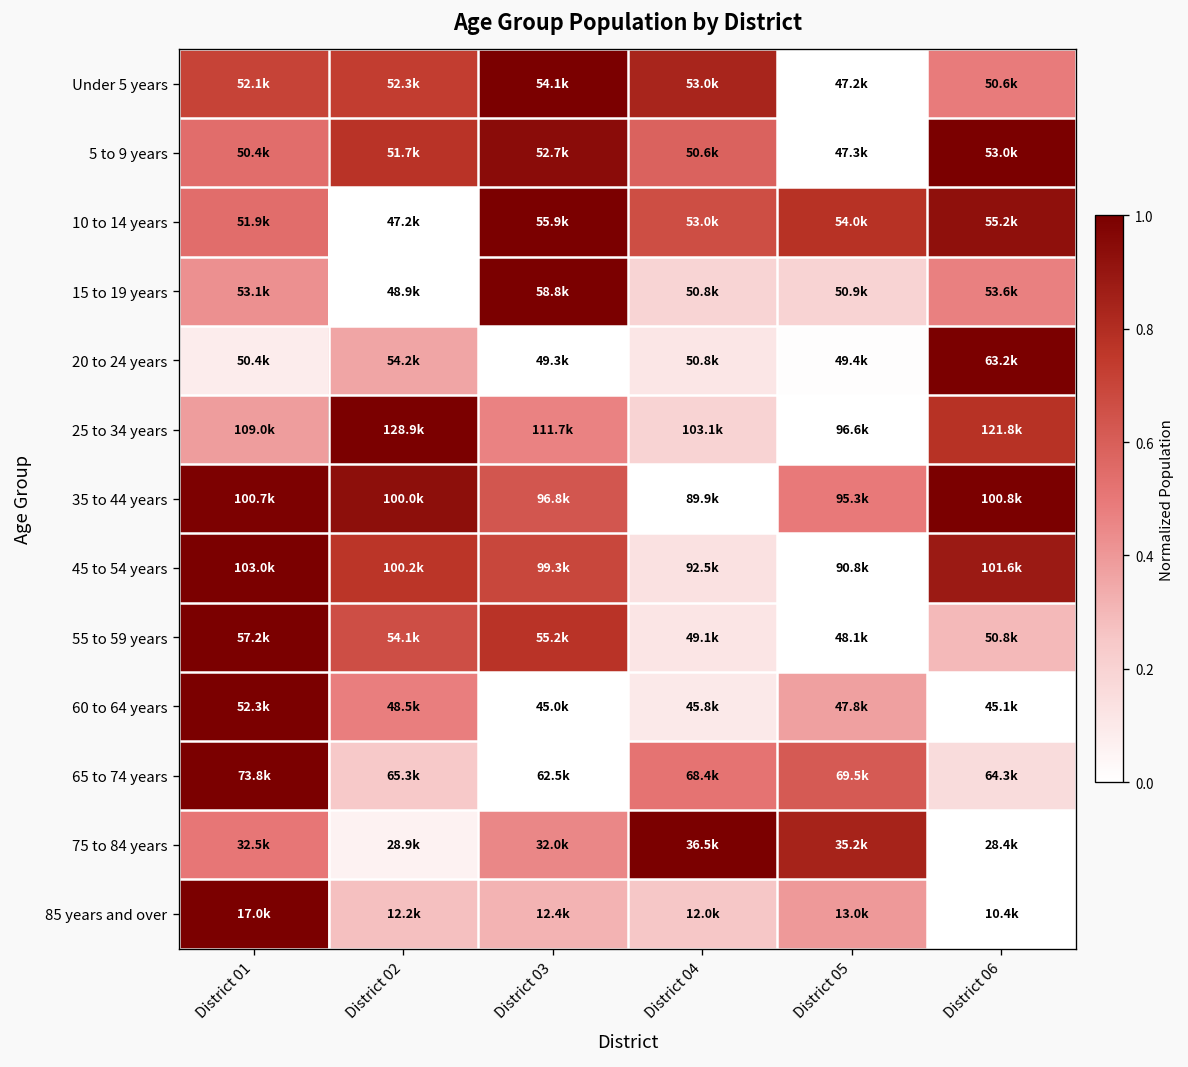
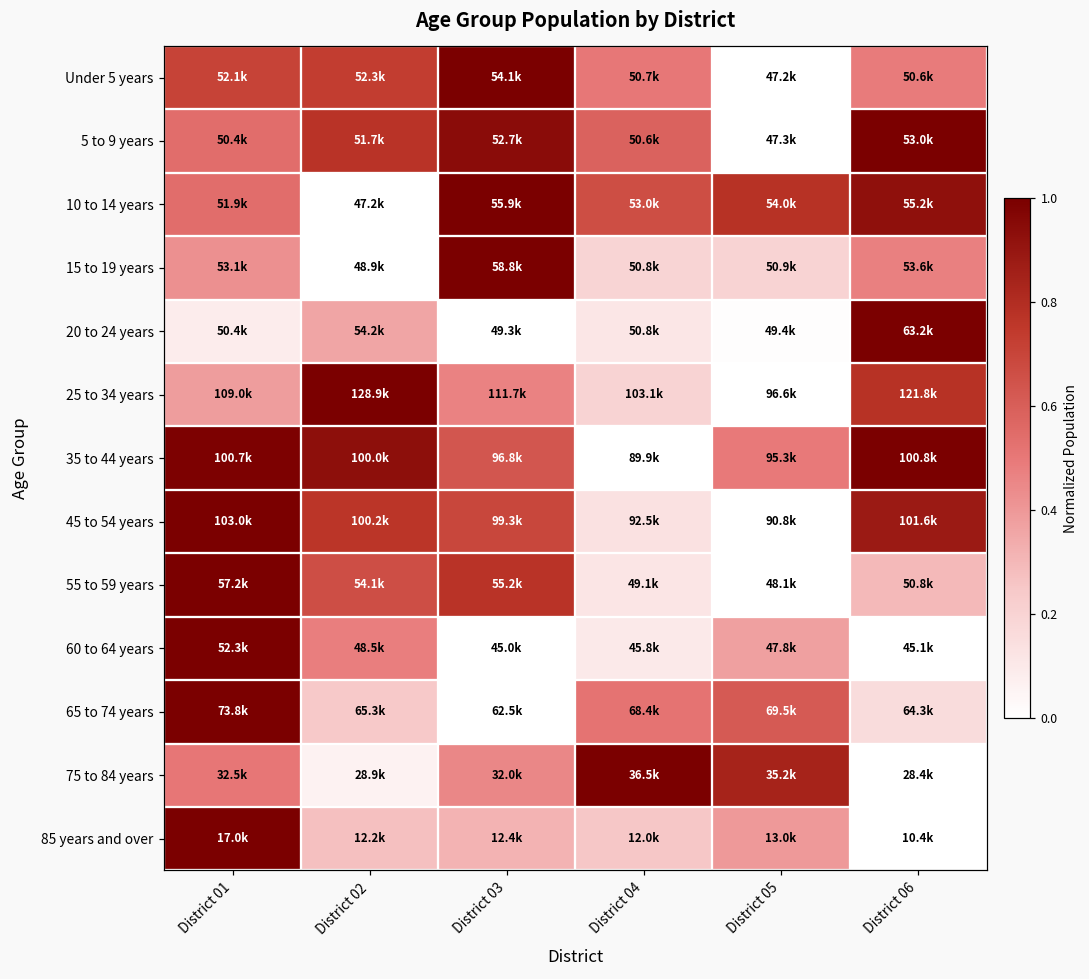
Under 5 years, District 04: 53.0k -> 50.7k
